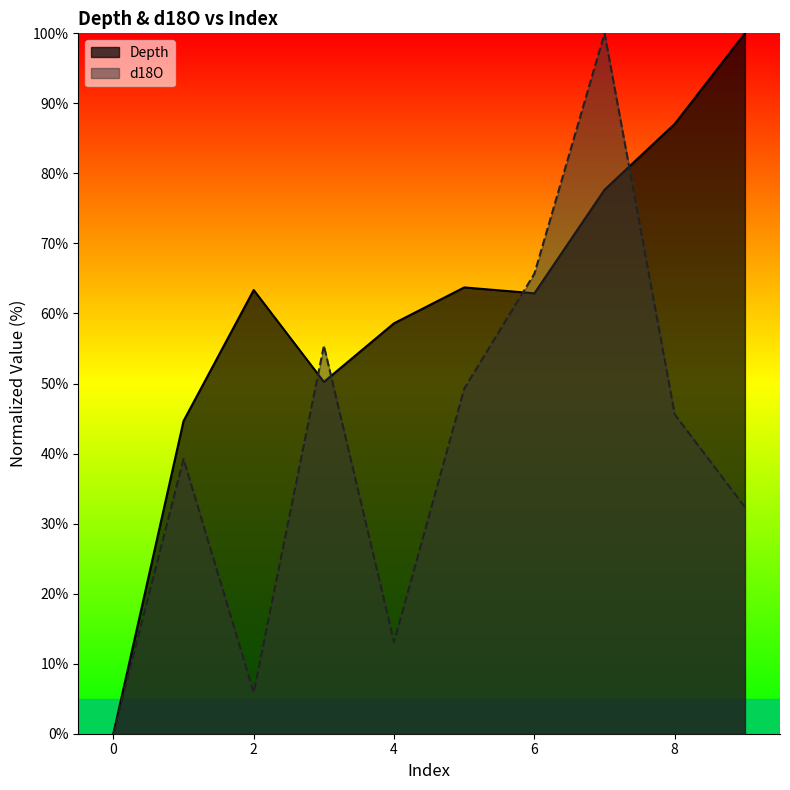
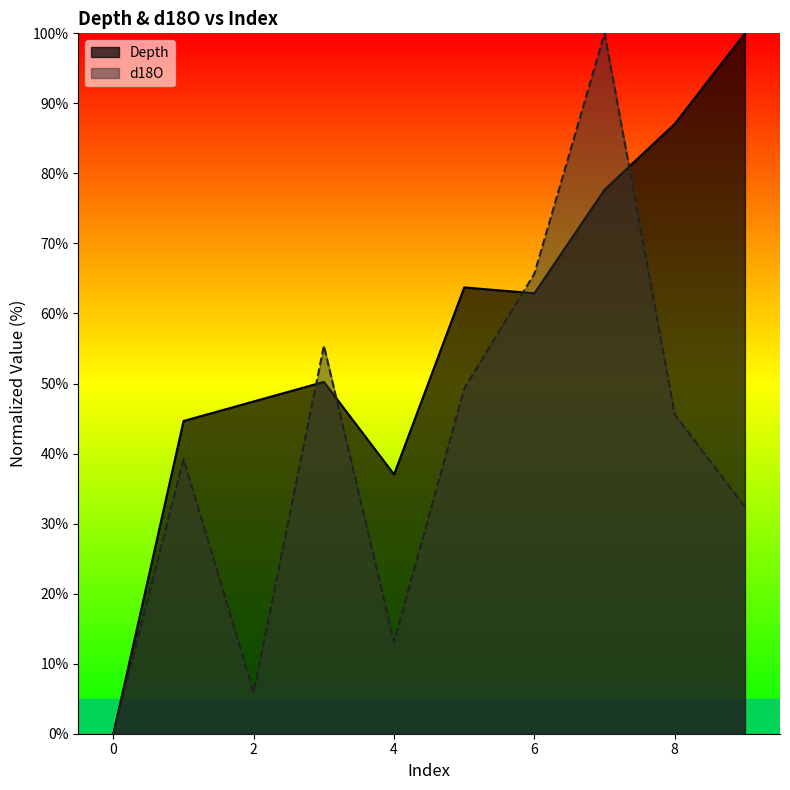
Depth, 2: 63% -> 47%
Depth, 4: 59% -> 37%
